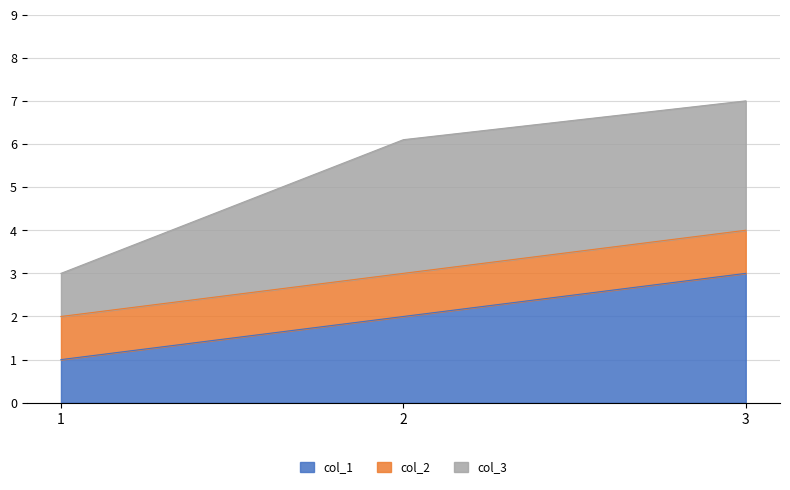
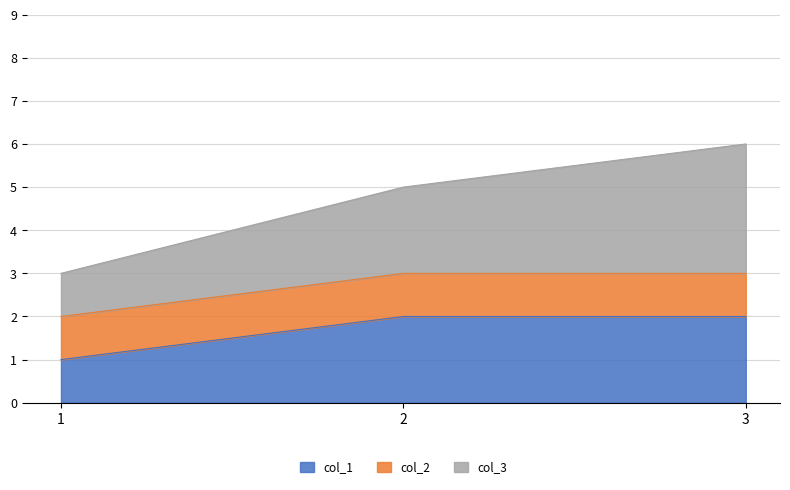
col_3, 2: 3.1 -> 2.0
col_1, 3: 3 -> 2
